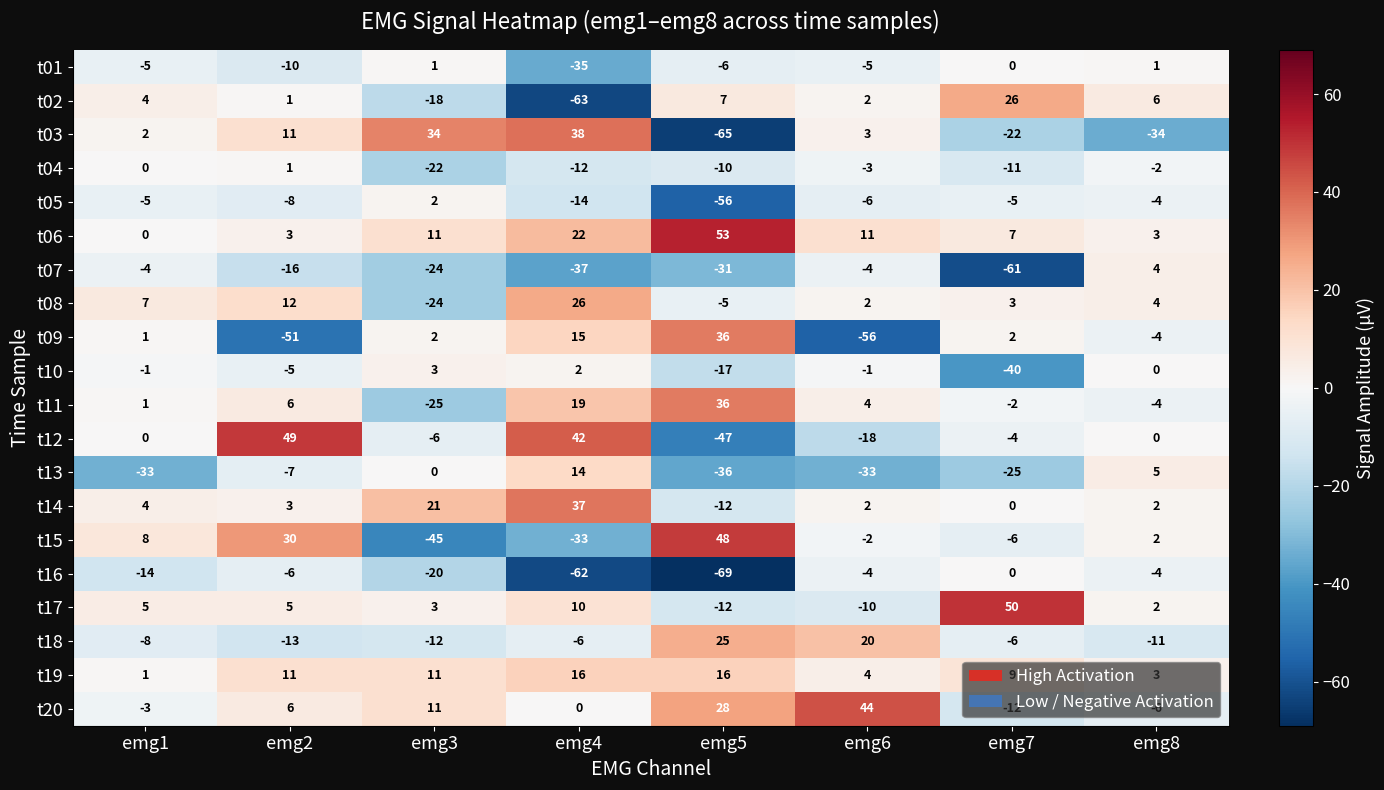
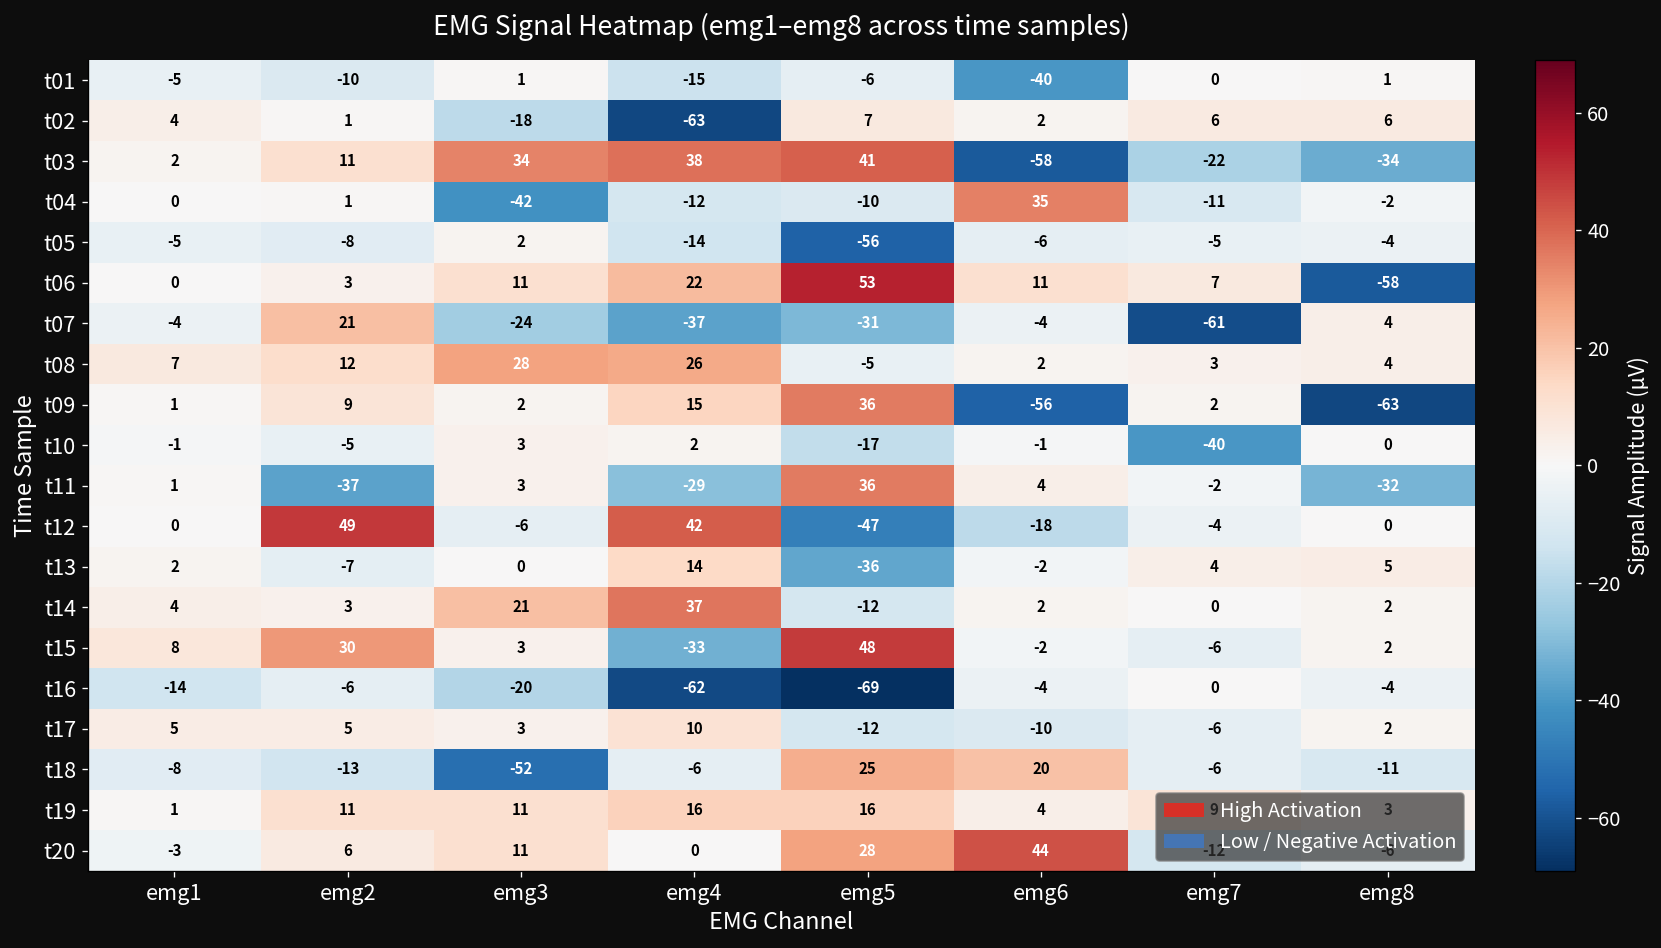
t01, emg4: -35 -> -15
t01, emg6: -5 -> -40
t02, emg7: 26 -> 6
t03, emg5: -65 -> 41
t03, emg6: 3 -> -58
t04, emg3: -22 -> -42
t04, emg6: -3 -> 35
t06, emg8: 3 -> -58
t07, emg2: -16 -> 21
t08, emg3: -24 -> 28
t09, emg2: -51 -> 9
t09, emg8: -4 -> -63
t11, emg2: 6 -> -37
t11, emg3: -25 -> 3
t11, emg4: 19 -> -29
t11, emg8: -4 -> -32
t13, emg1: -33 -> 2
t13, emg6: -33 -> -2
t13, emg7: -25 -> 4
t15, emg3: -45 -> 3
t17, emg7: 50 -> -6
t18, emg3: -12 -> -52
